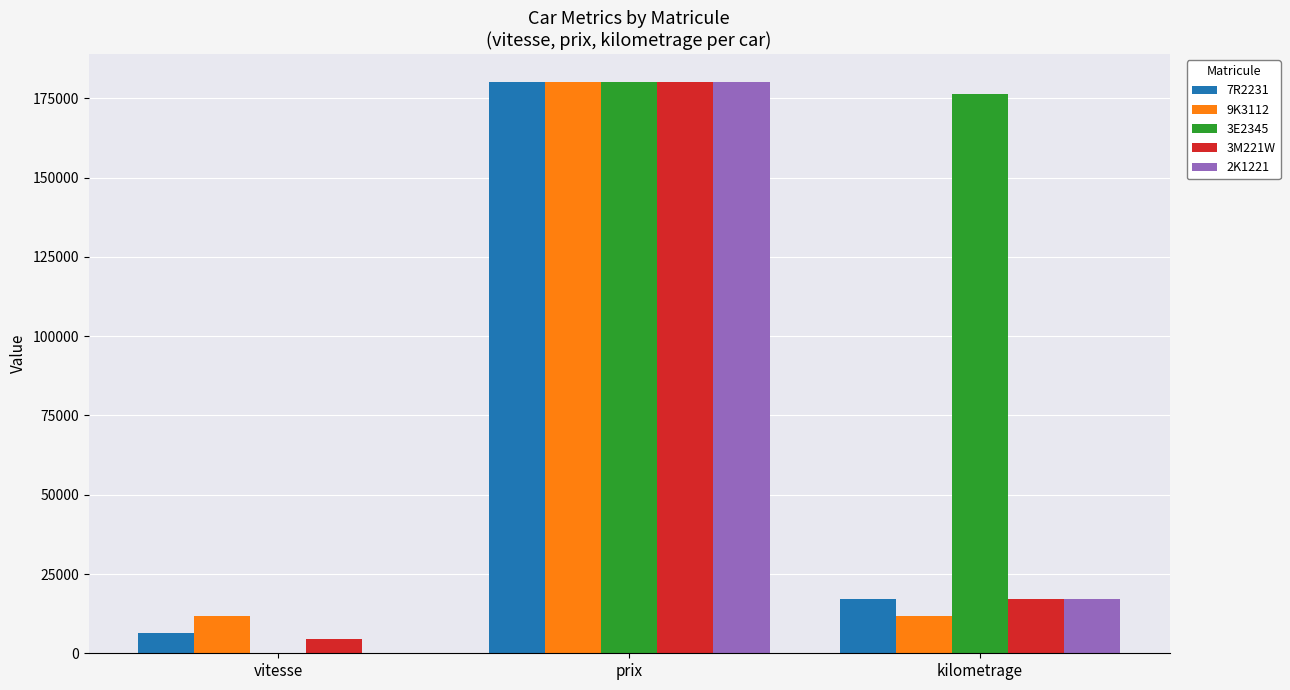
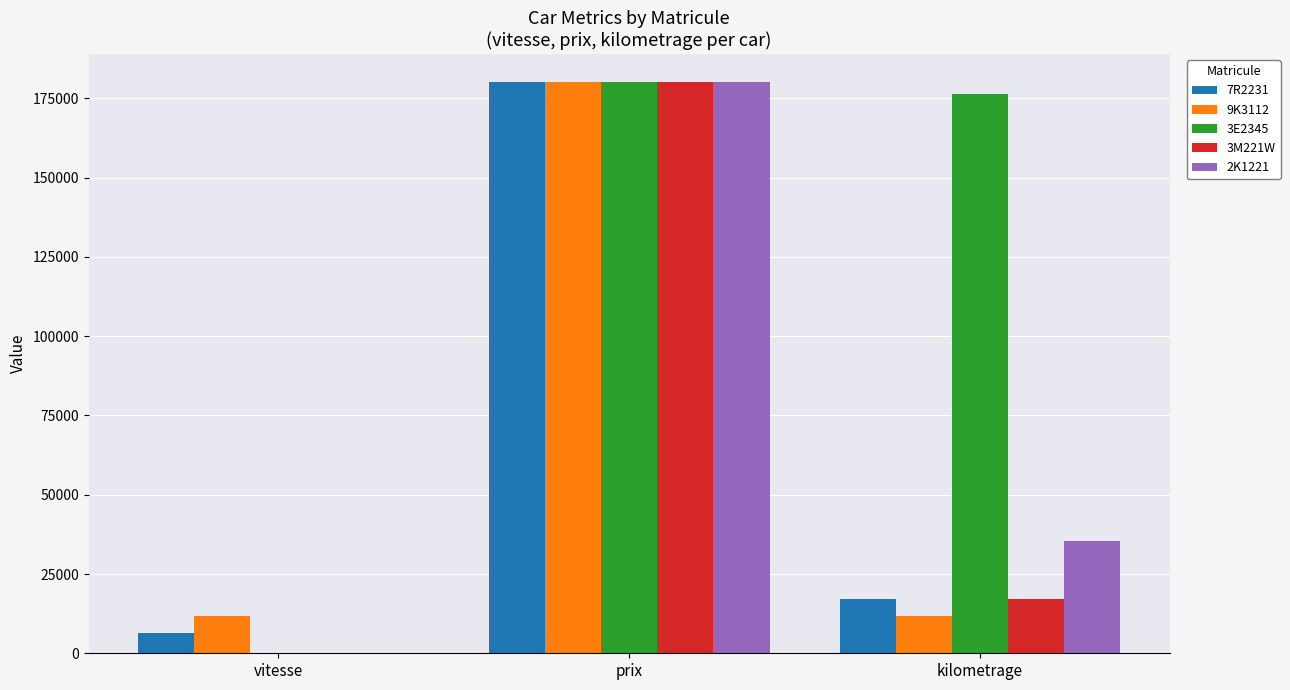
3M221W, vitesse: 5000 -> 0
2K1221, kilometrage: 17000 -> 35000
